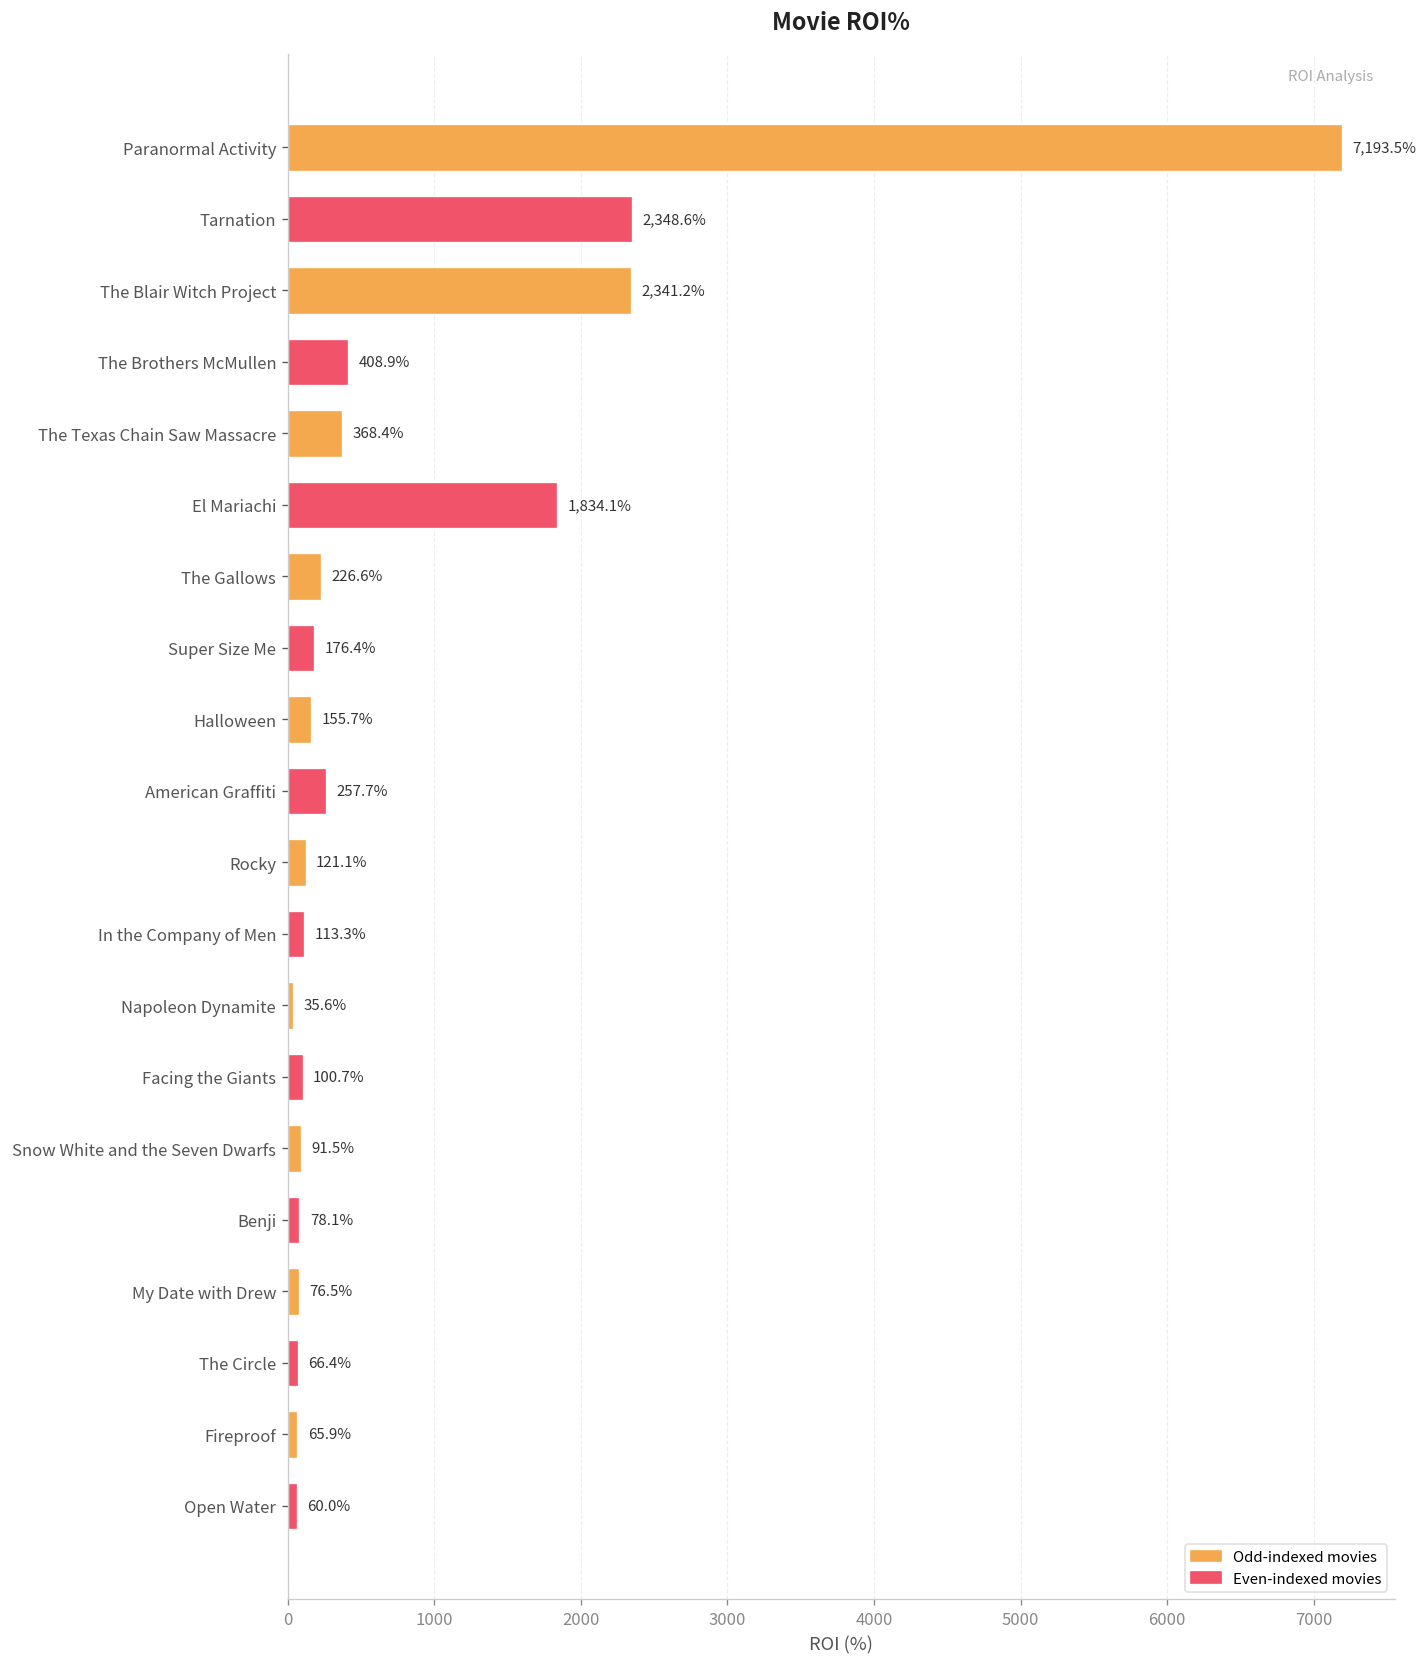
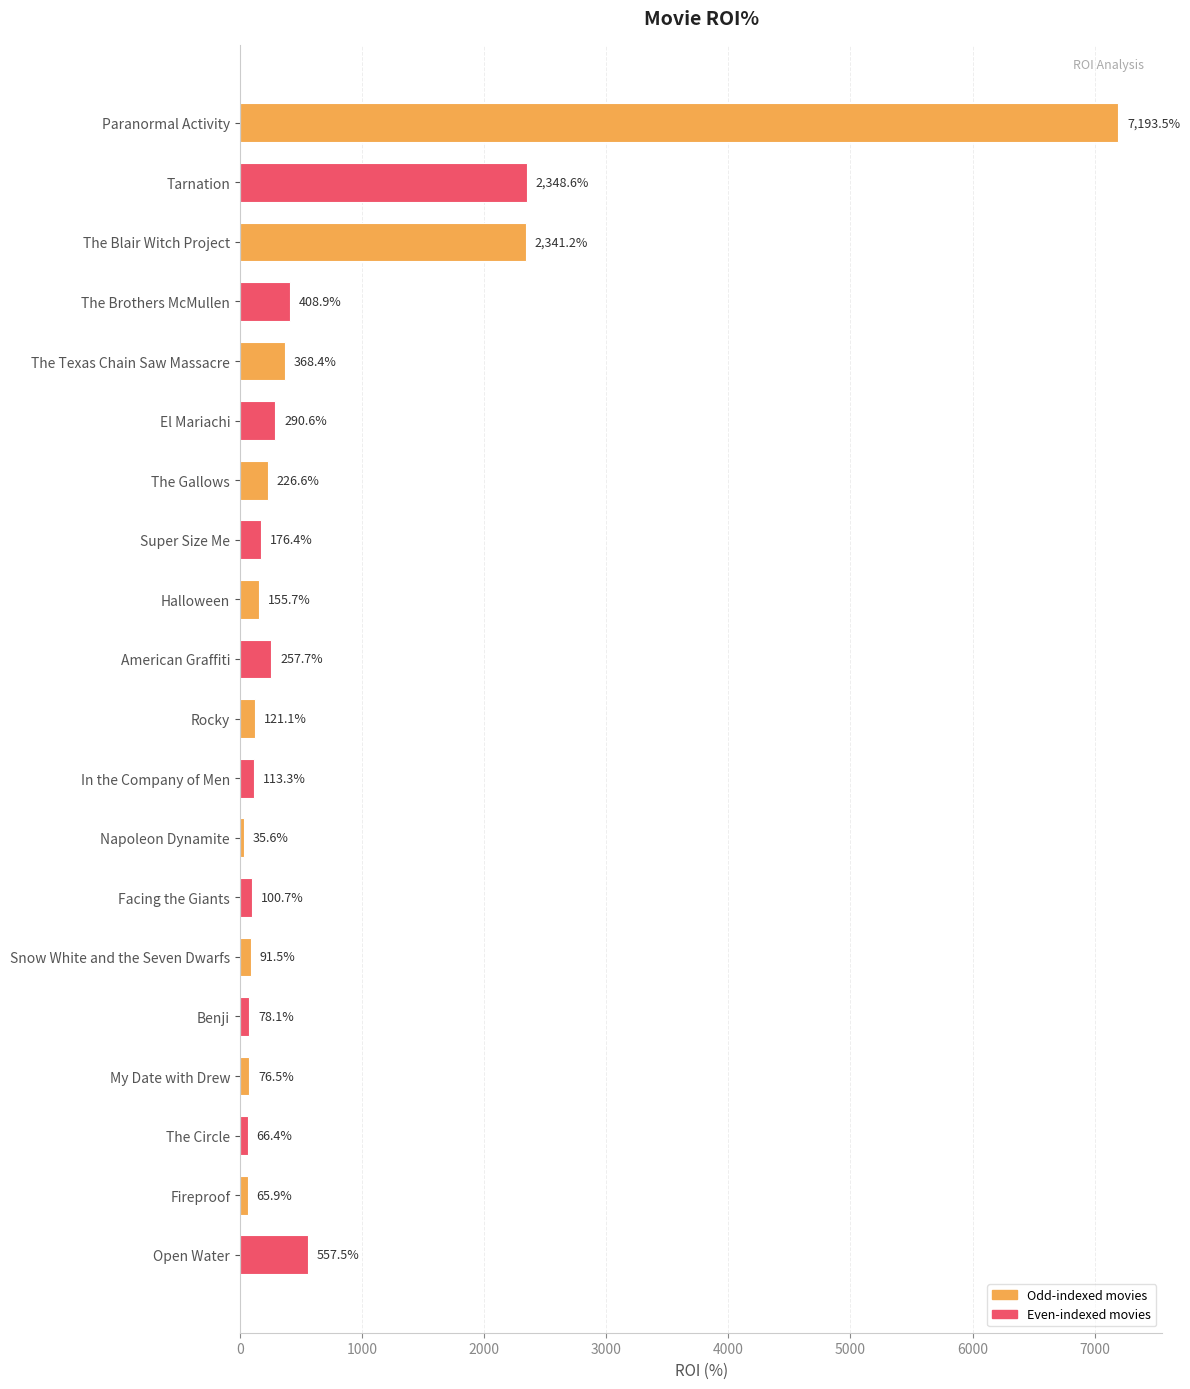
El Mariachi: 1,834.1% -> 290.6%
Open Water: 60.0% -> 557.5%
